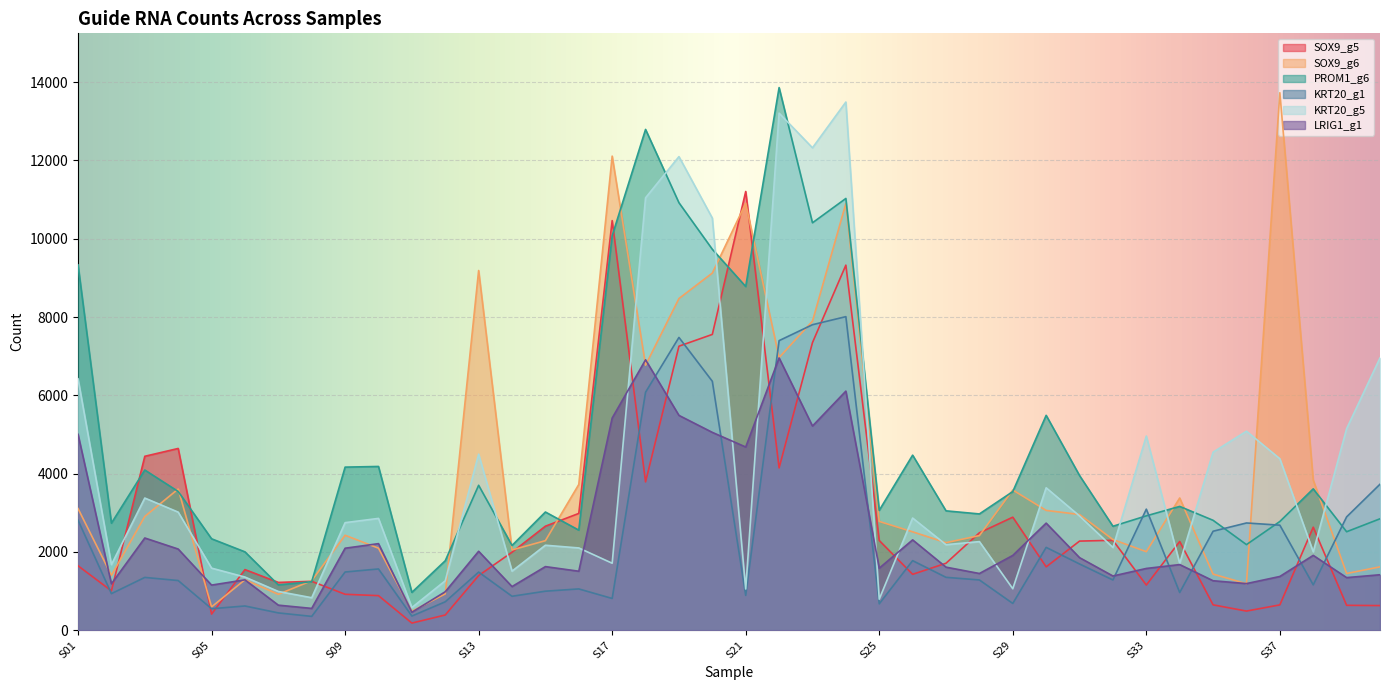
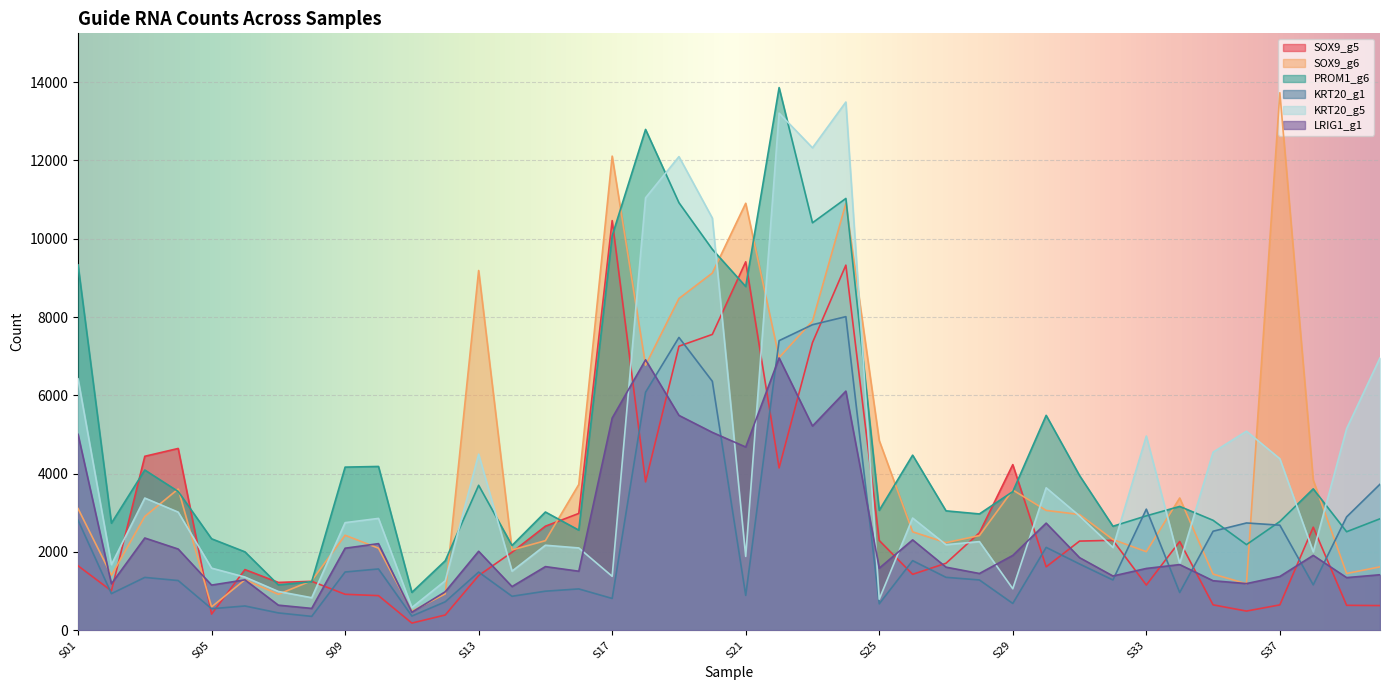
KRT20_g5, S17: 1700 -> 1400
SOX9_g5, S21: 11200 -> 9400
KRT20_g5, S21: 1100 -> 1900
SOX9_g6, S25: 2800 -> 4800
SOX9_g5, S29: 2900 -> 4200
